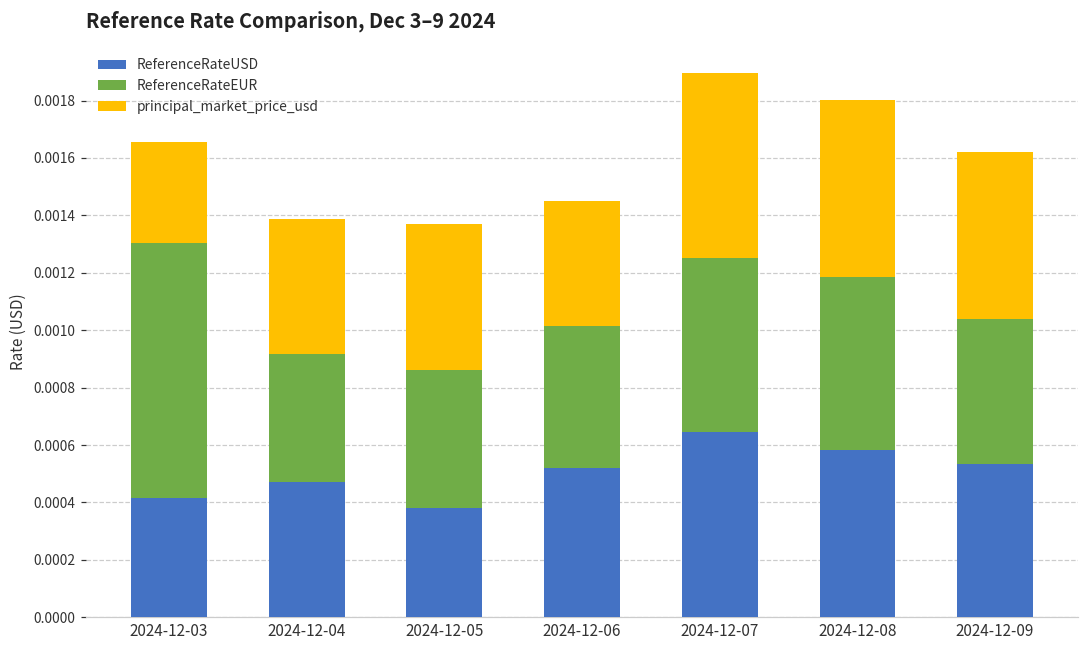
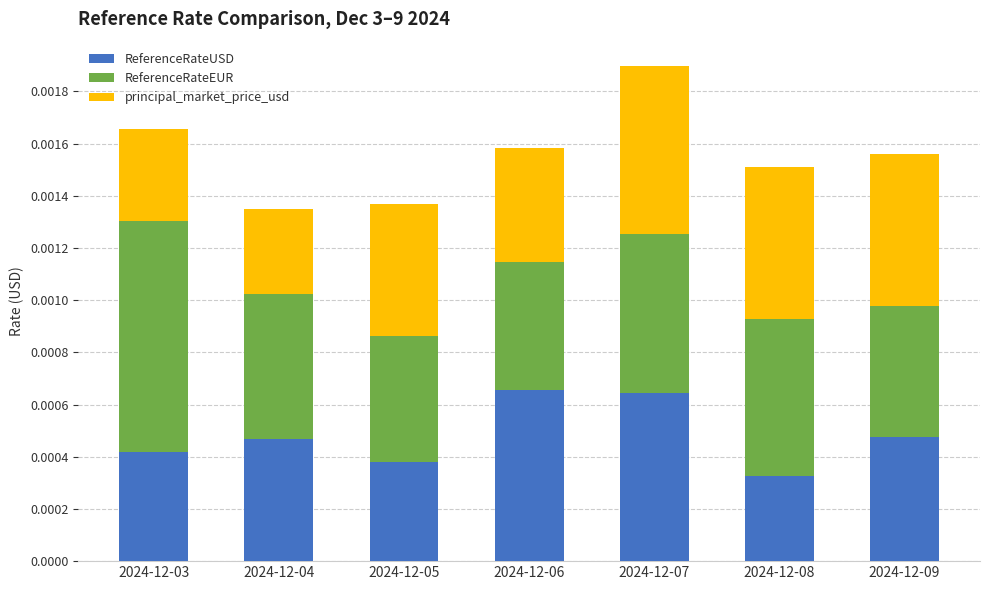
ReferenceRateEUR, 2024-12-04: 0.00045 -> 0.00055
principal_market_price_usd, 2024-12-04: 0.00047 -> 0.00032
ReferenceRateUSD, 2024-12-06: 0.00052 -> 0.00065
ReferenceRateUSD, 2024-12-08: 0.00058 -> 0.00033
principal_market_price_usd, 2024-12-08: 0.00061 -> 0.00058
ReferenceRateUSD, 2024-12-09: 0.00053 -> 0.00047
